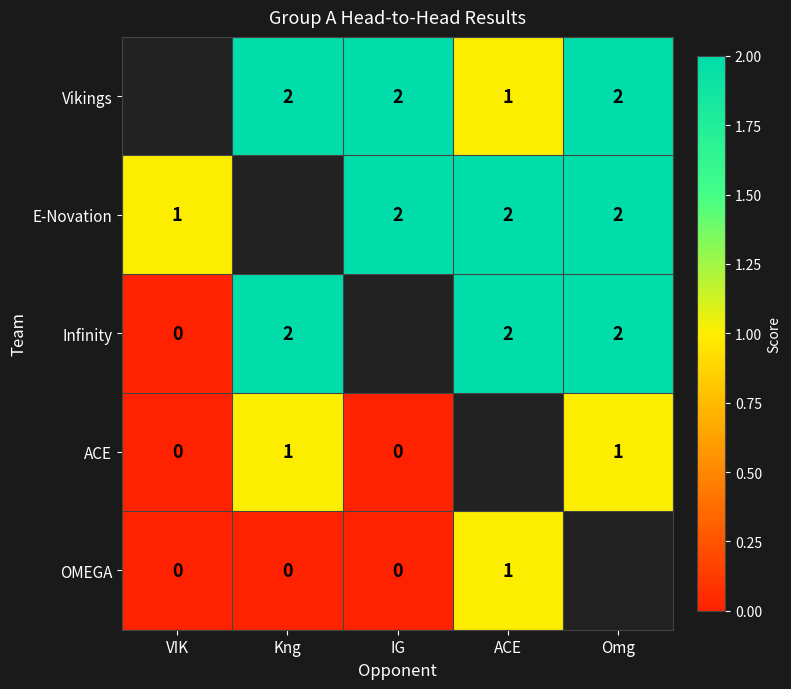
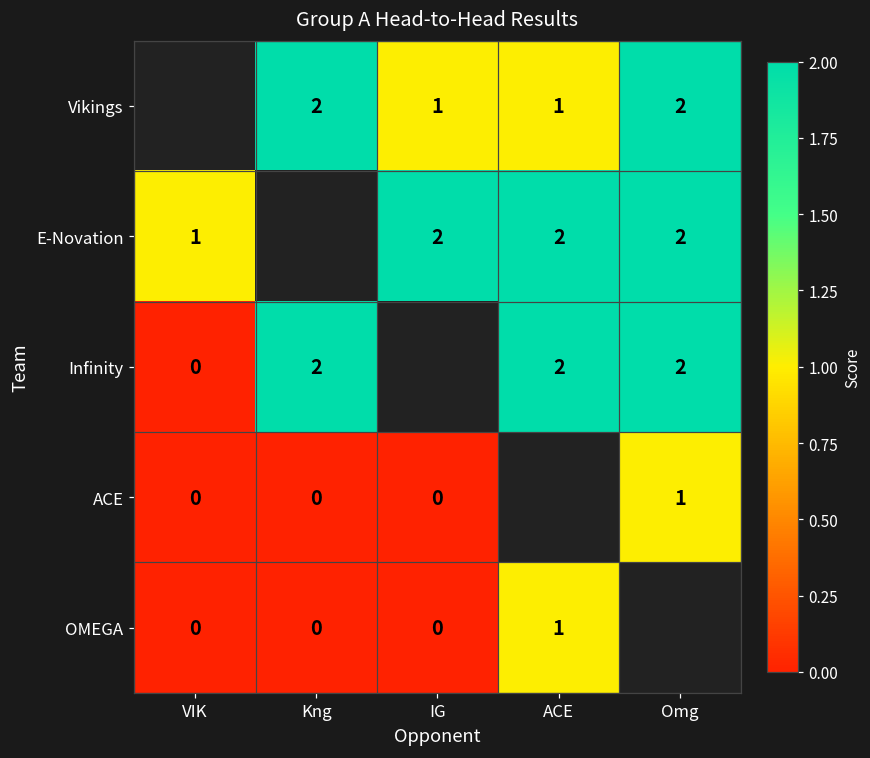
Vikings, IG: 2 -> 1
ACE, Kng: 1 -> 0
